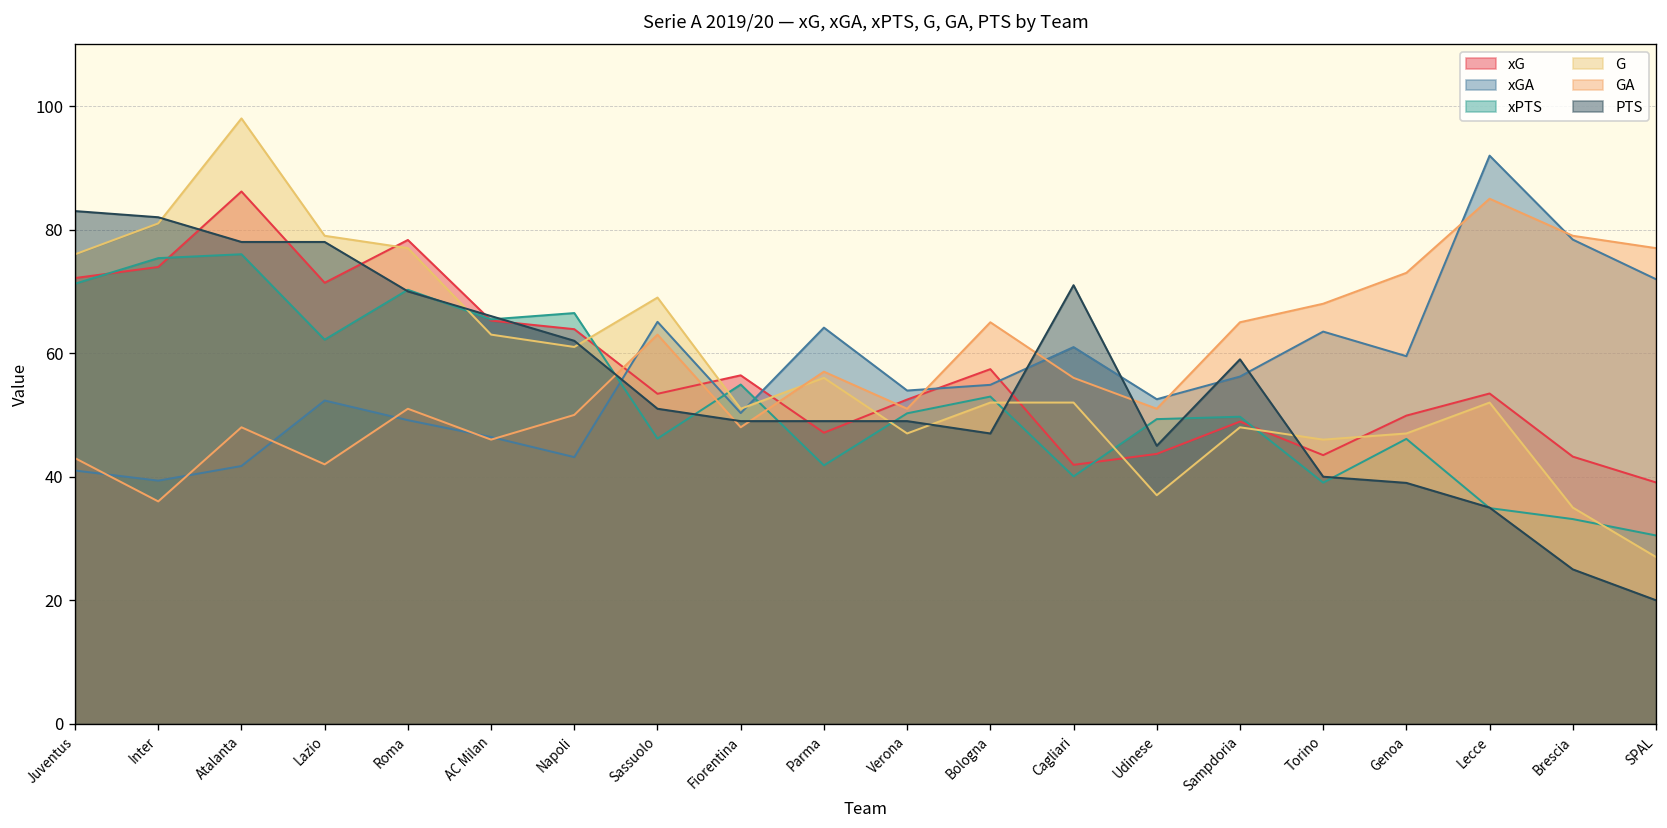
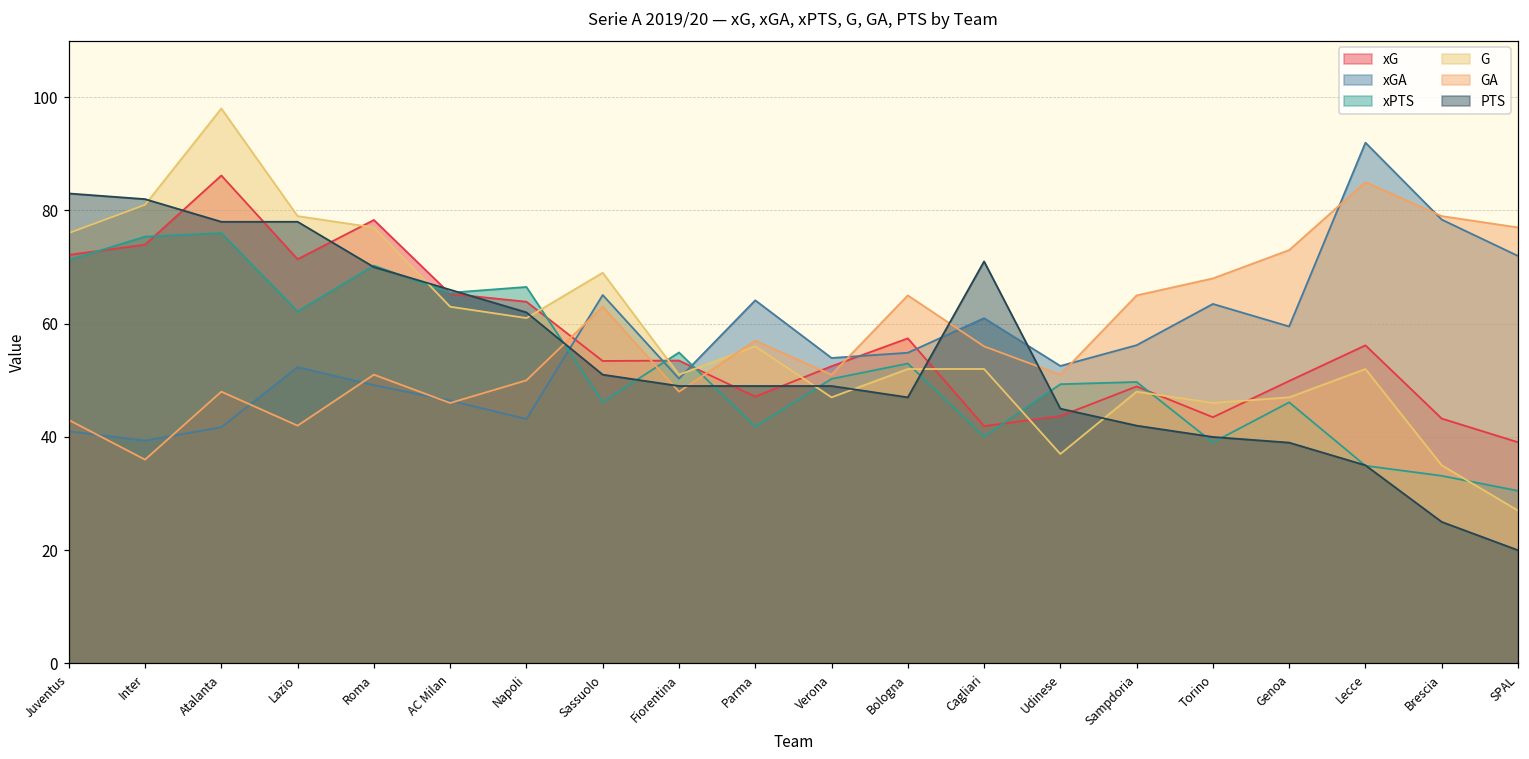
xG, Fiorentina: 56 -> 53
PTS, Sampdoria: 59 -> 42
xG, Lecce: 53 -> 56
